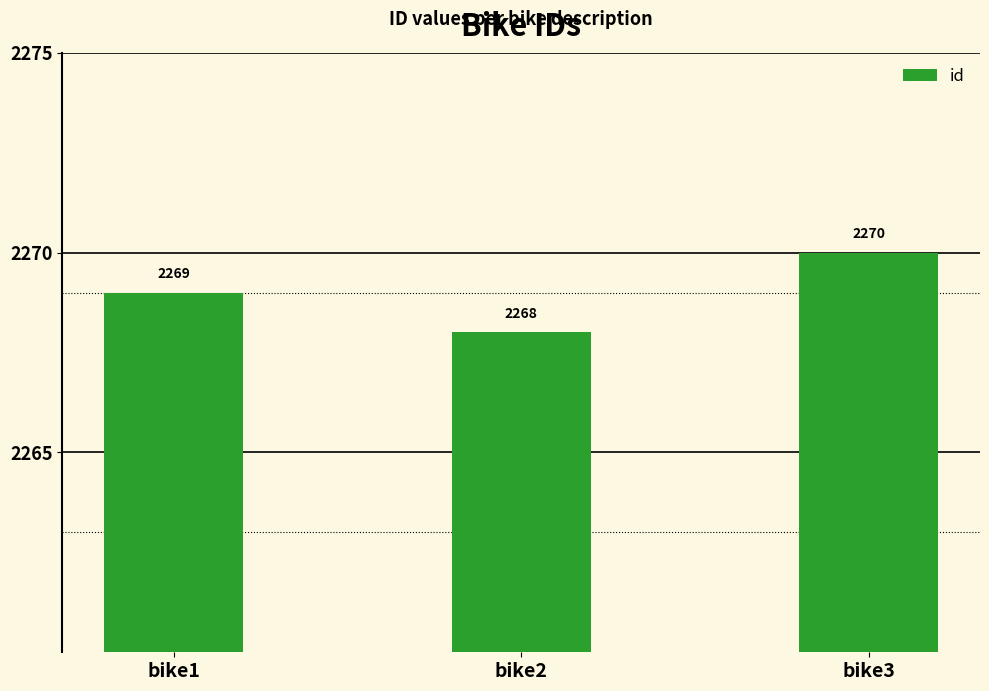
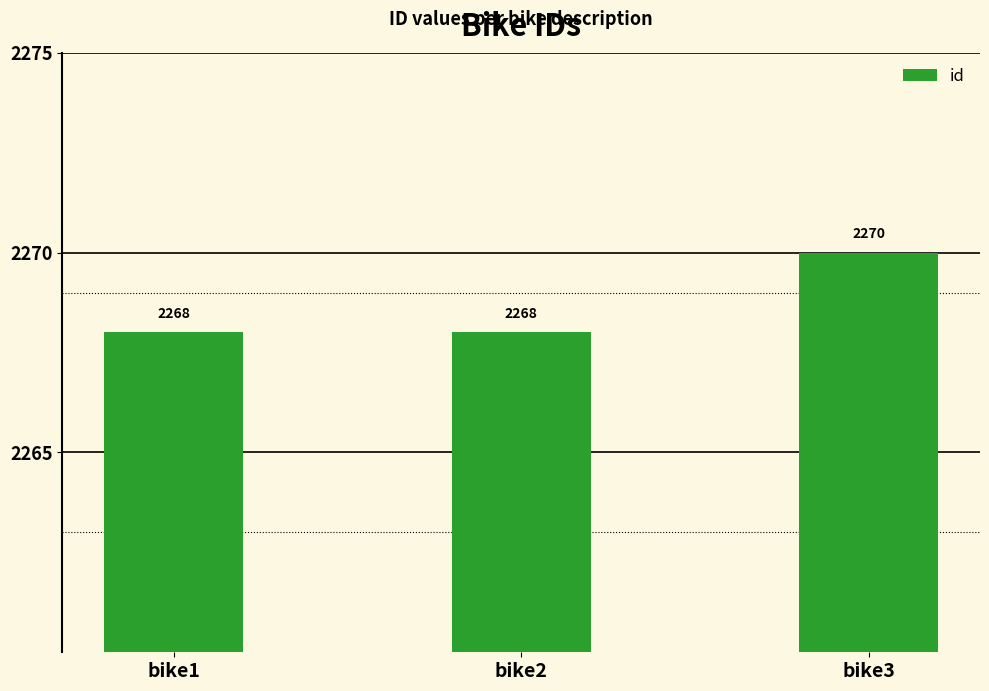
bike1: 2269 -> 2268
